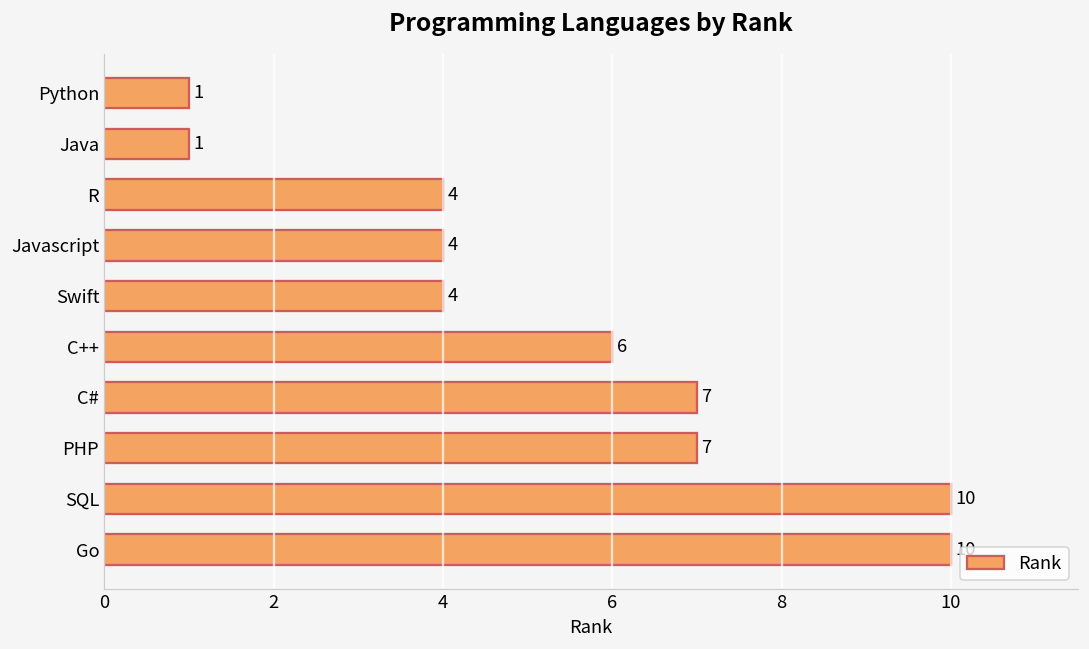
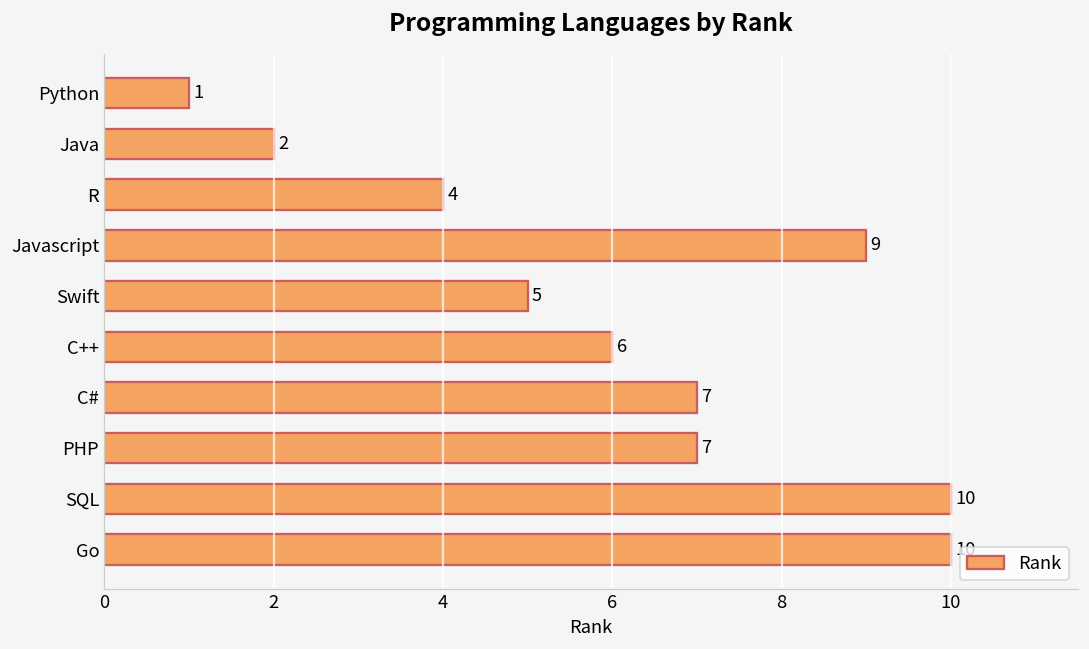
Java: 1 -> 2
Javascript: 4 -> 9
Swift: 4 -> 5
